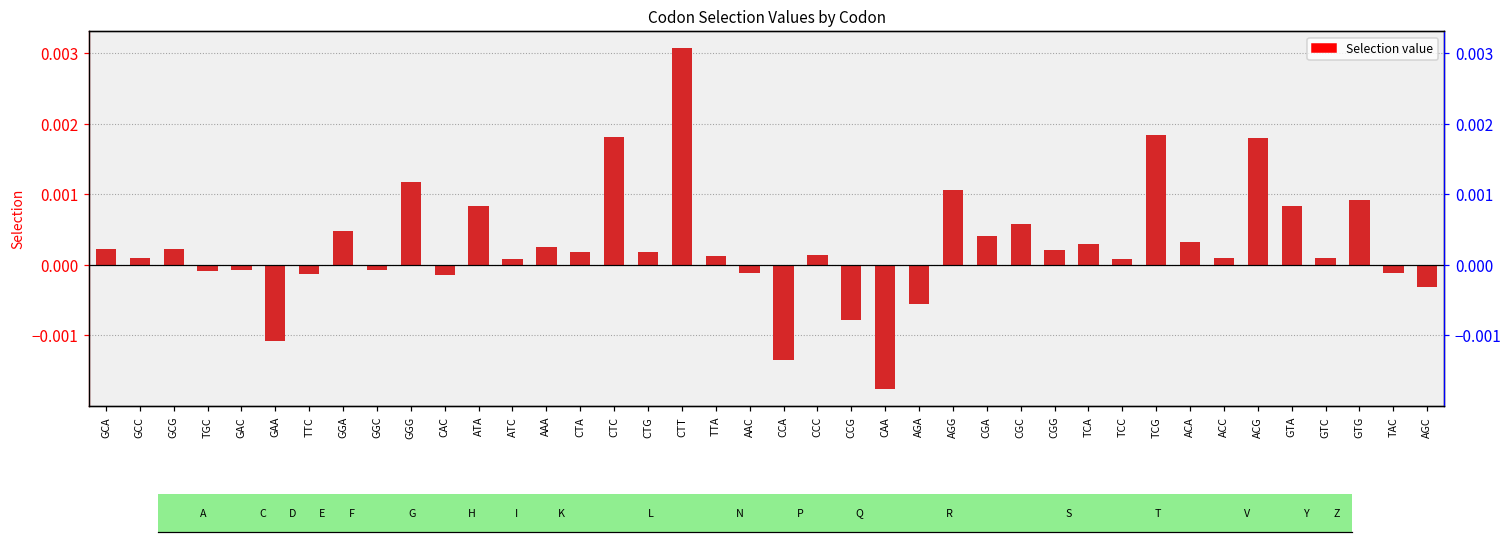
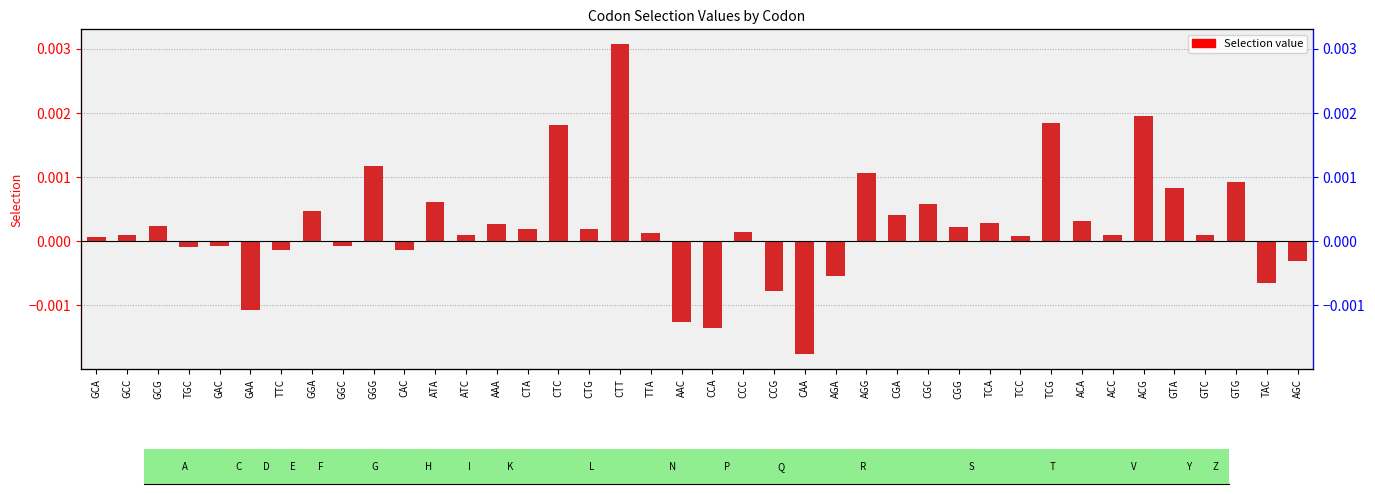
GCA: 0.0002 -> 0.0001
ATA: 0.0008 -> 0.0006
AAC: -0.0001 -> -0.0013
ACG: 0.0018 -> 0.0020
TAC: -0.0001 -> -0.0007
